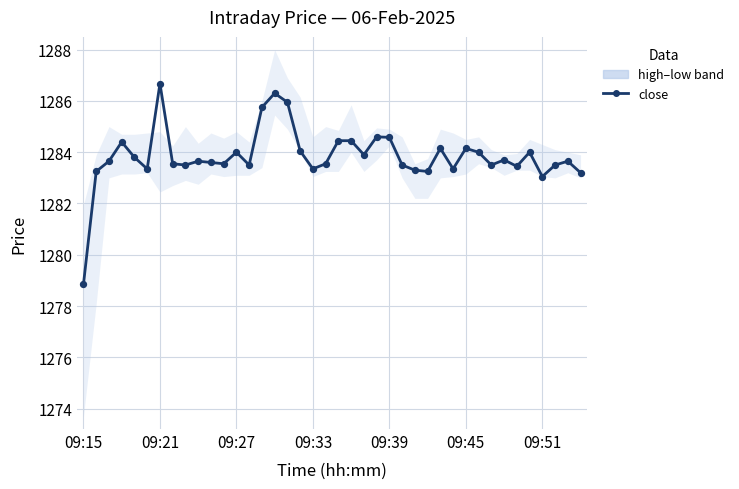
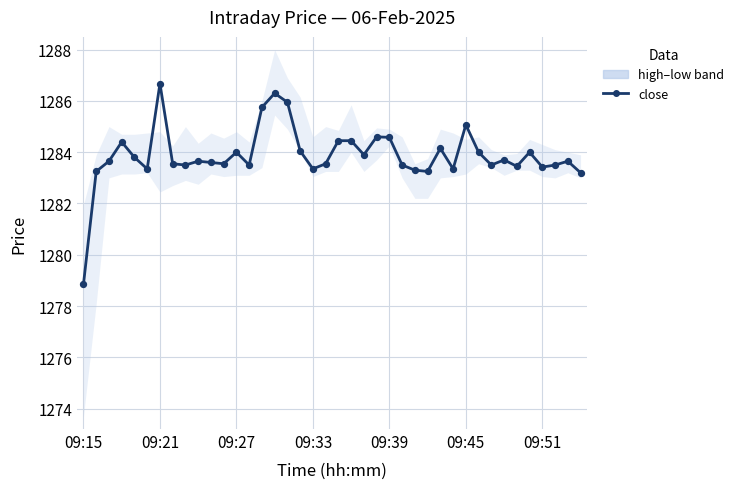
close, 09:45: 1284.2 -> 1285.1
close, 09:51: 1283.1 -> 1283.4
